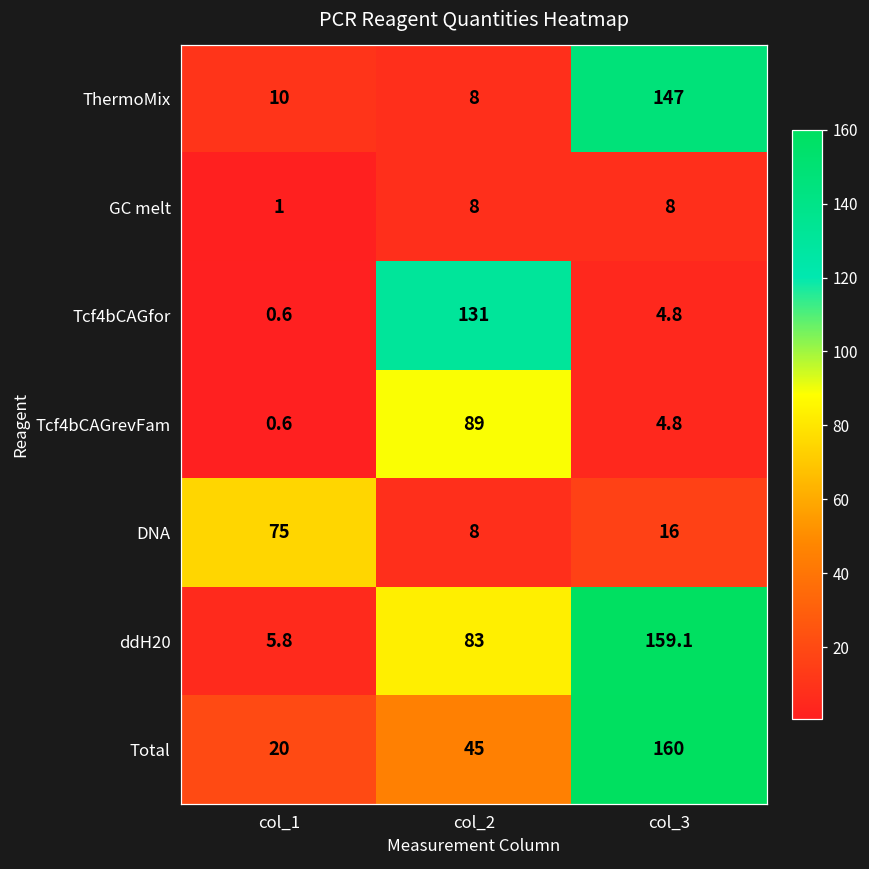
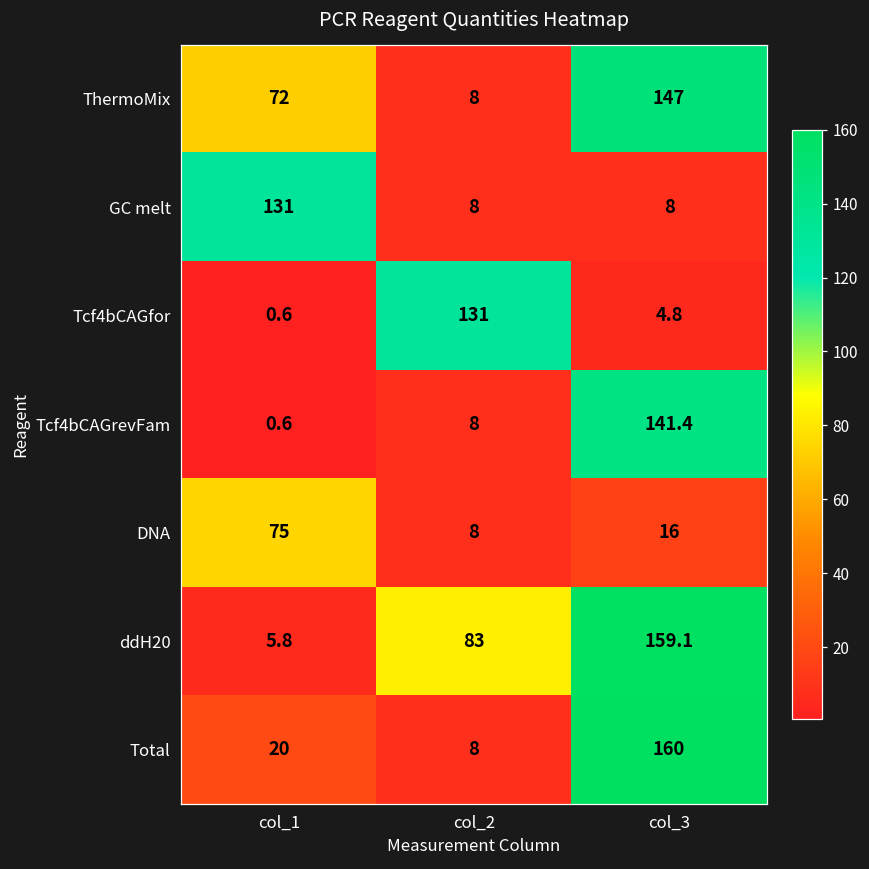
ThermoMix, col_1: 10 -> 72
GC melt, col_1: 1 -> 131
Tcf4bCAGrevFam, col_2: 89 -> 8
Tcf4bCAGrevFam, col_3: 4.8 -> 141.4
Total, col_2: 45 -> 8
